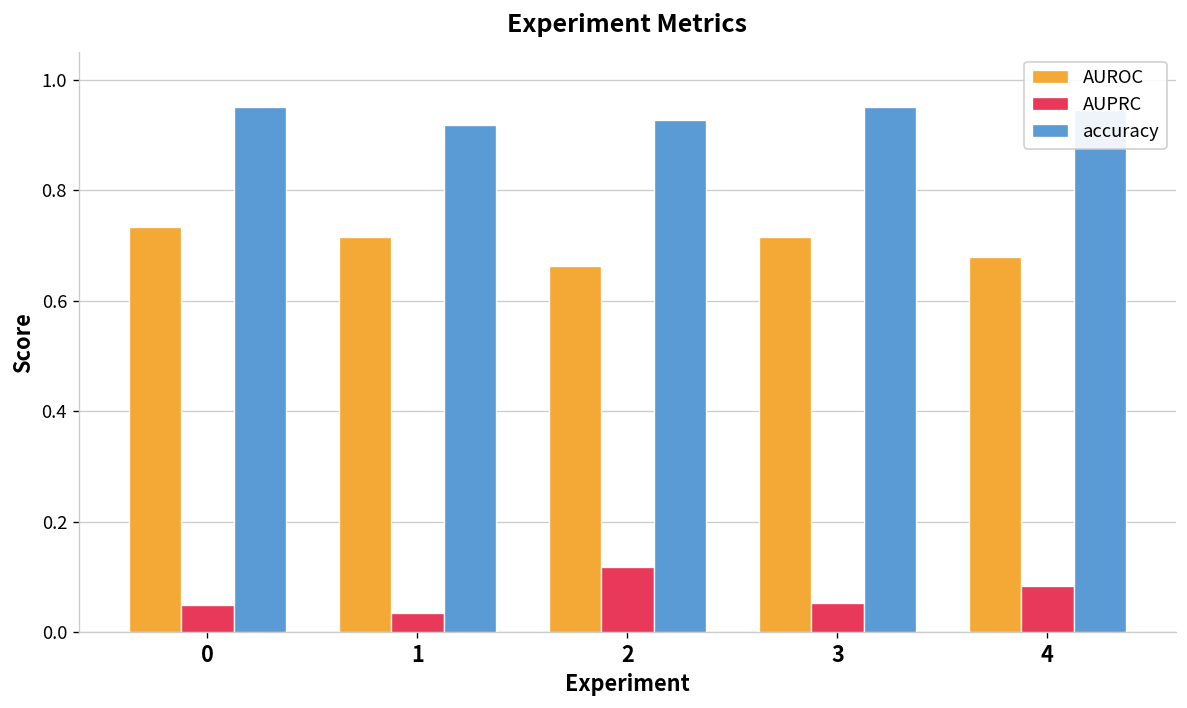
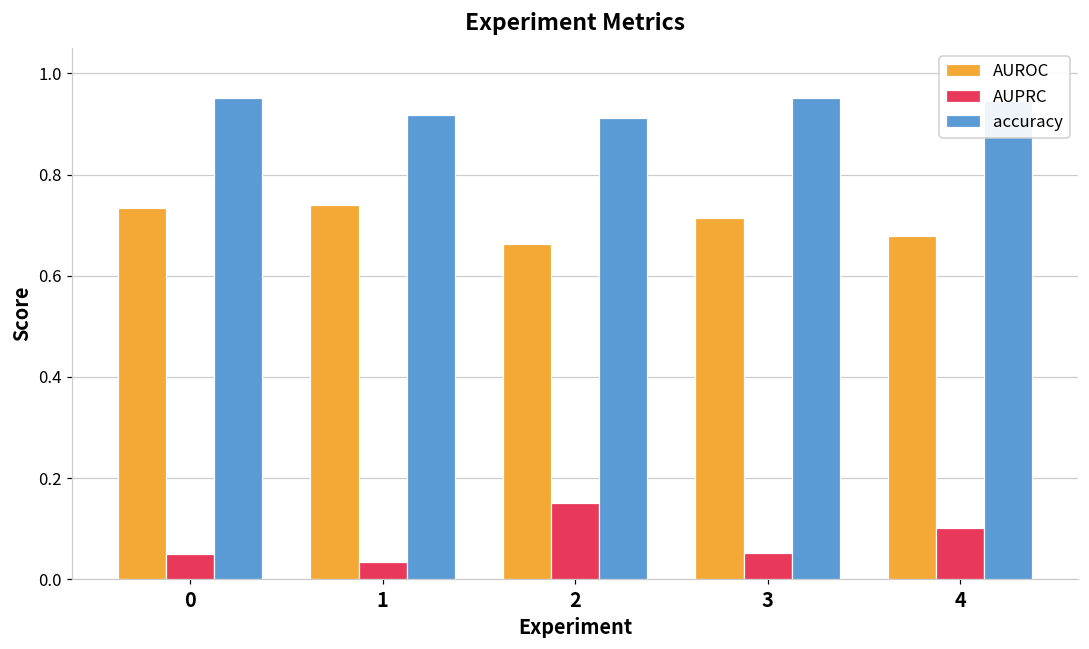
AUROC, 1: 0.72 -> 0.74
AUPRC, 2: 0.12 -> 0.15
accuracy, 2: 0.93 -> 0.91
AUPRC, 4: 0.08 -> 0.10
